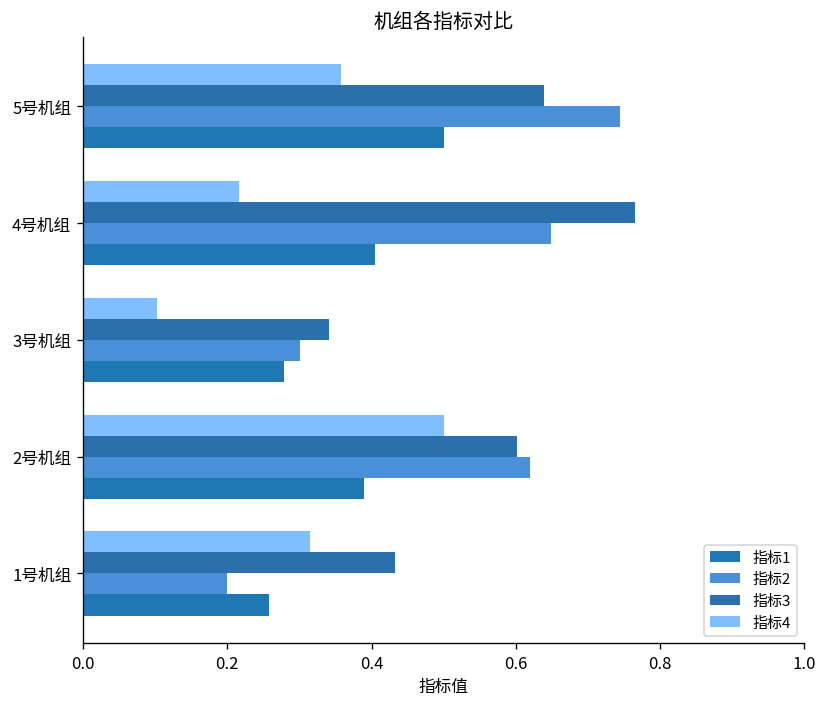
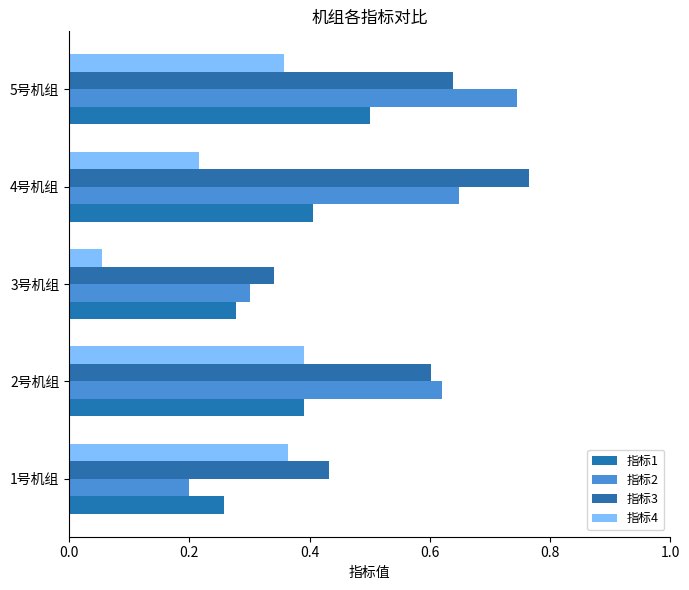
指标4, 3号机组: 0.10 -> 0.06
指标4, 2号机组: 0.50 -> 0.39
指标4, 1号机组: 0.31 -> 0.36
